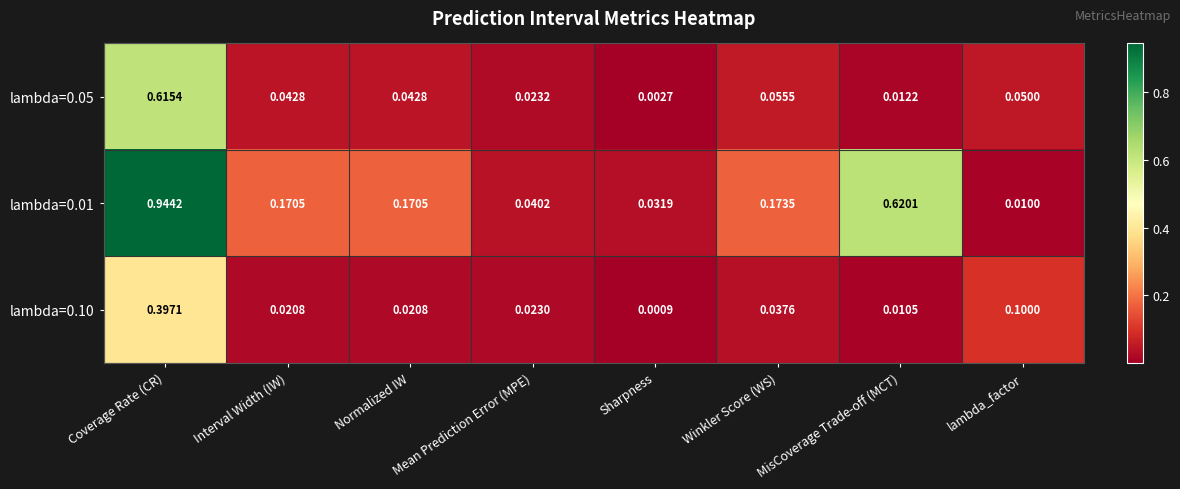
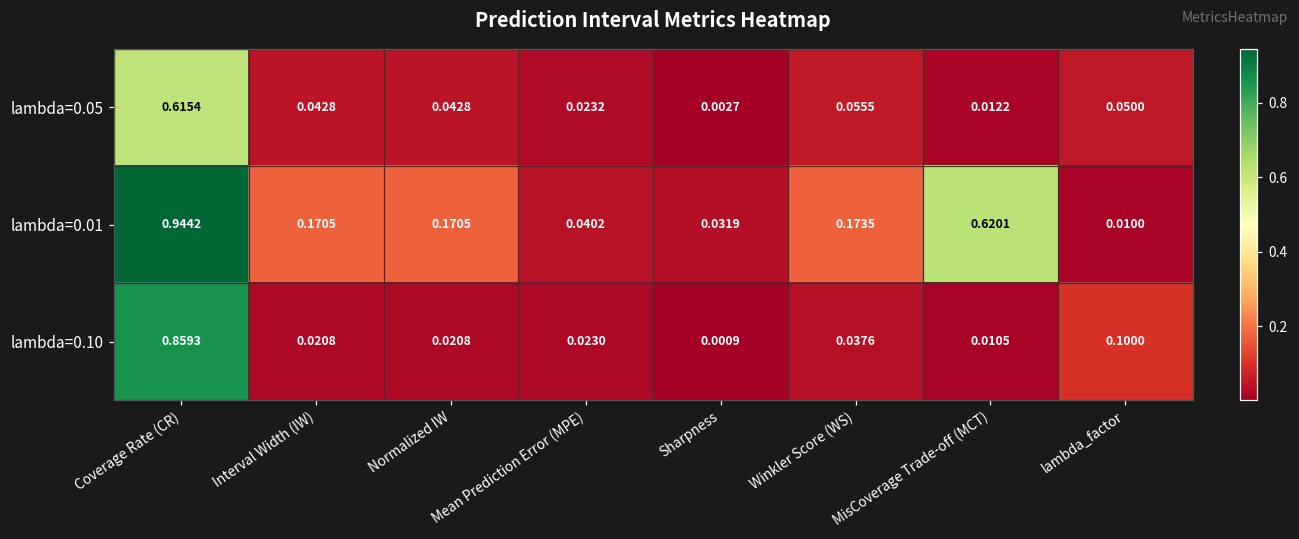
lambda=0.10, Coverage Rate (CR): 0.3971 -> 0.8593
